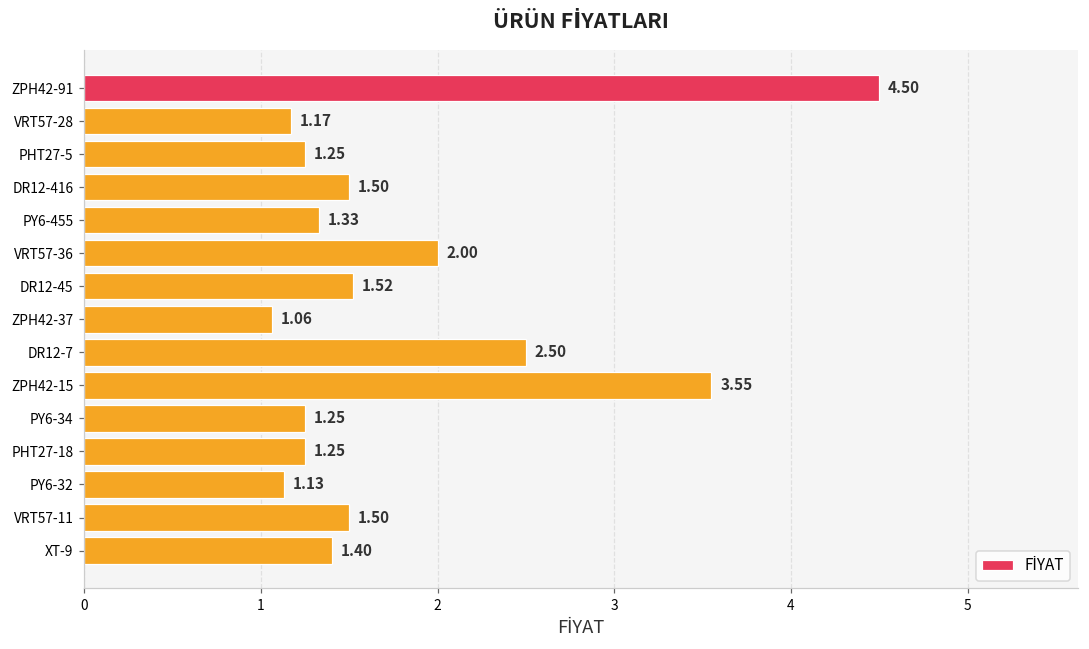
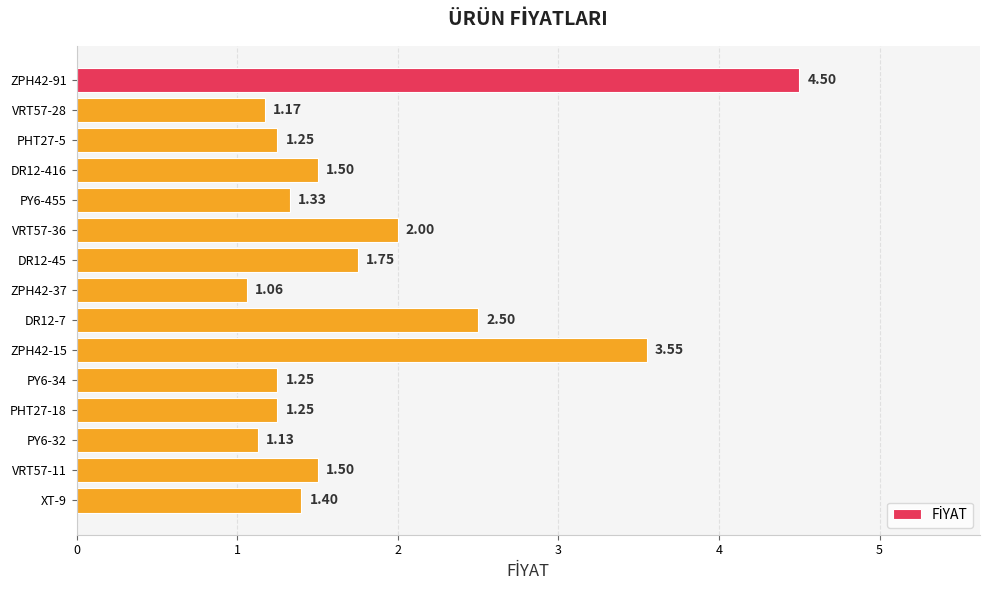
DR12-45: 1.52 -> 1.75
